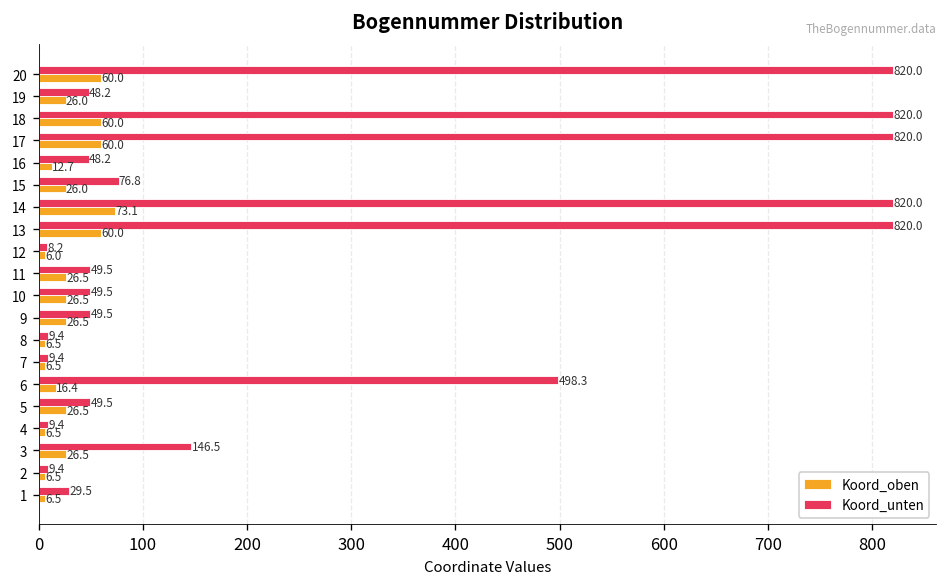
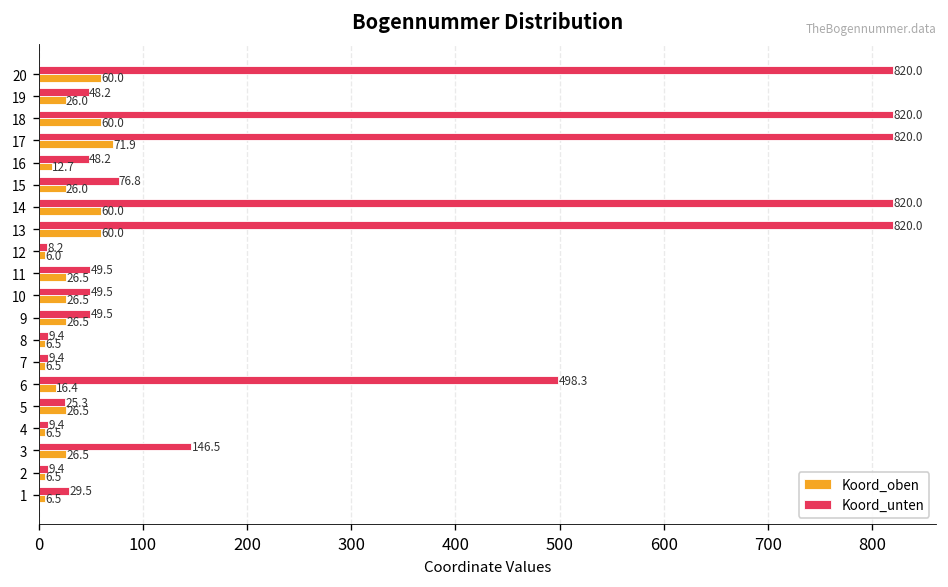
Koord_oben, 17: 60.0 -> 71.9
Koord_oben, 14: 73.1 -> 60.0
Koord_unten, 5: 49.5 -> 25.3
